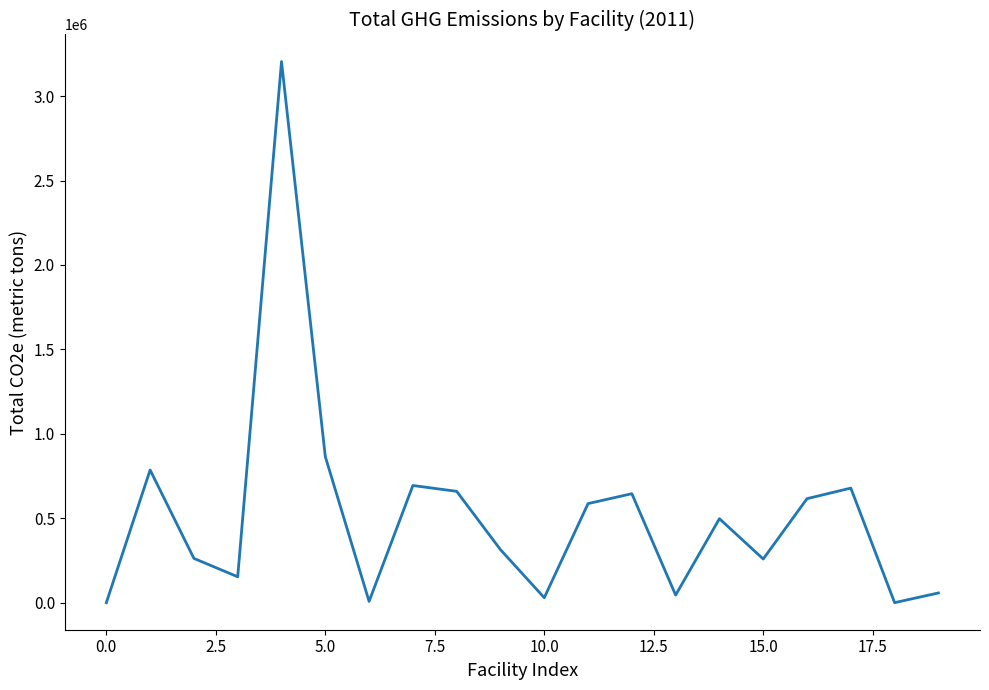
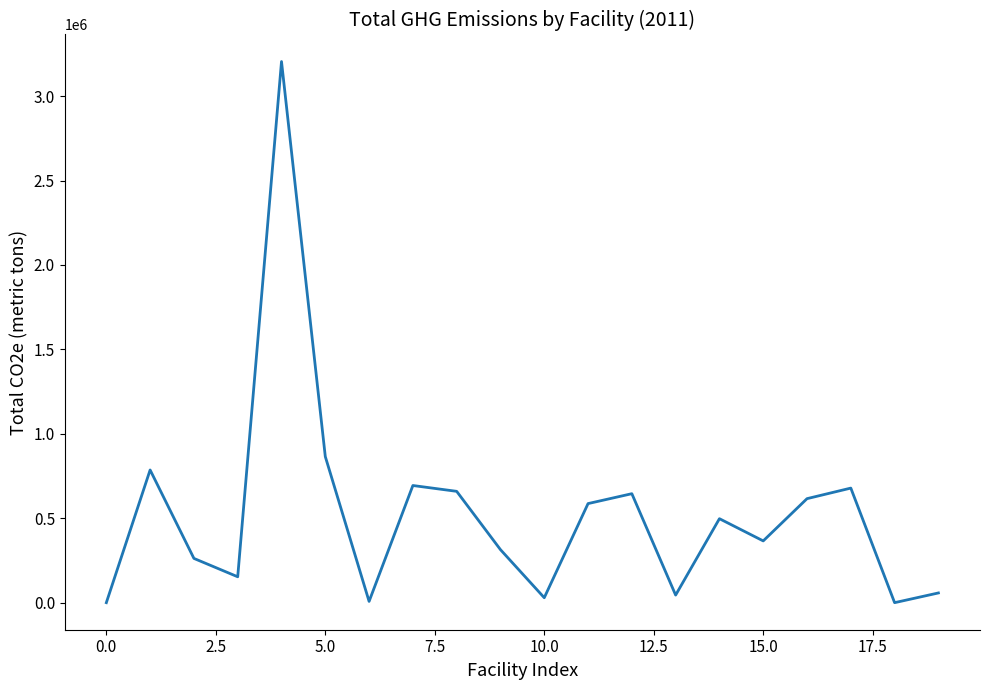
15.0: 260000 -> 370000
